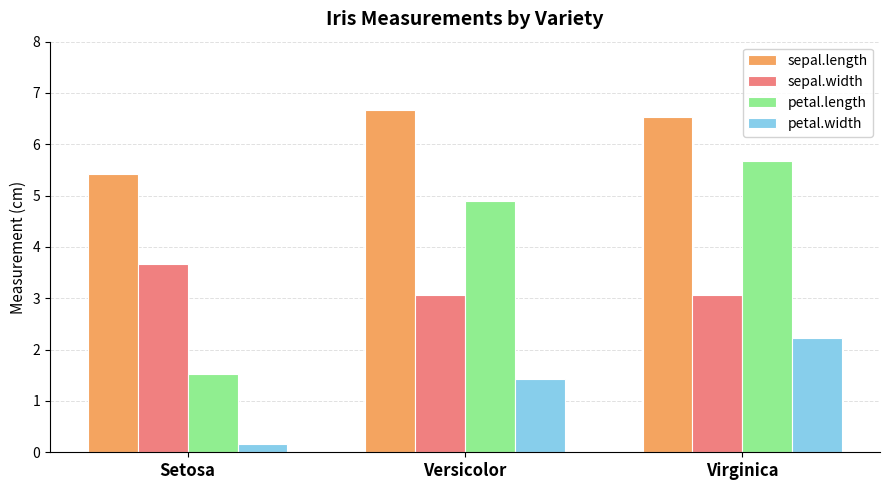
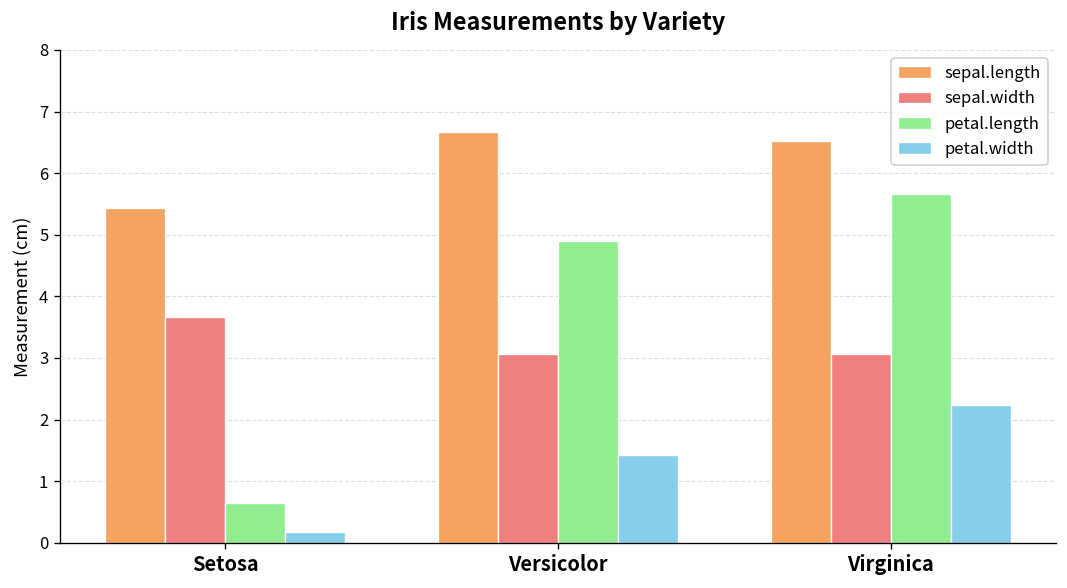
petal.length, Setosa: 1.5 -> 0.7
